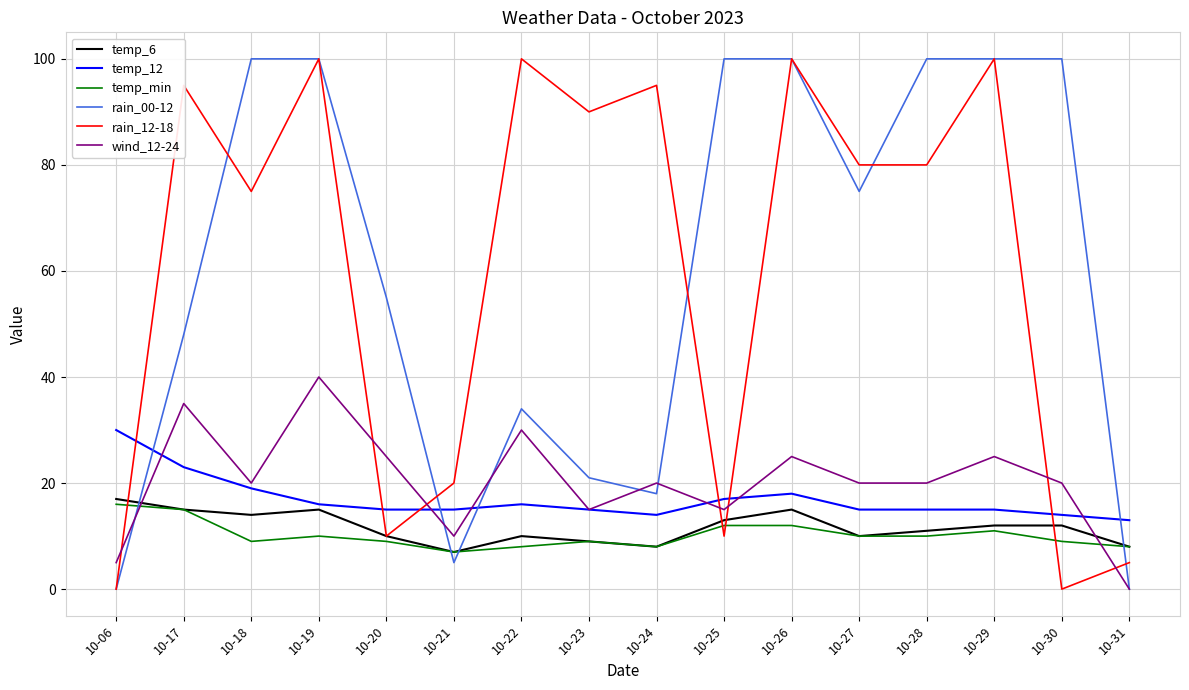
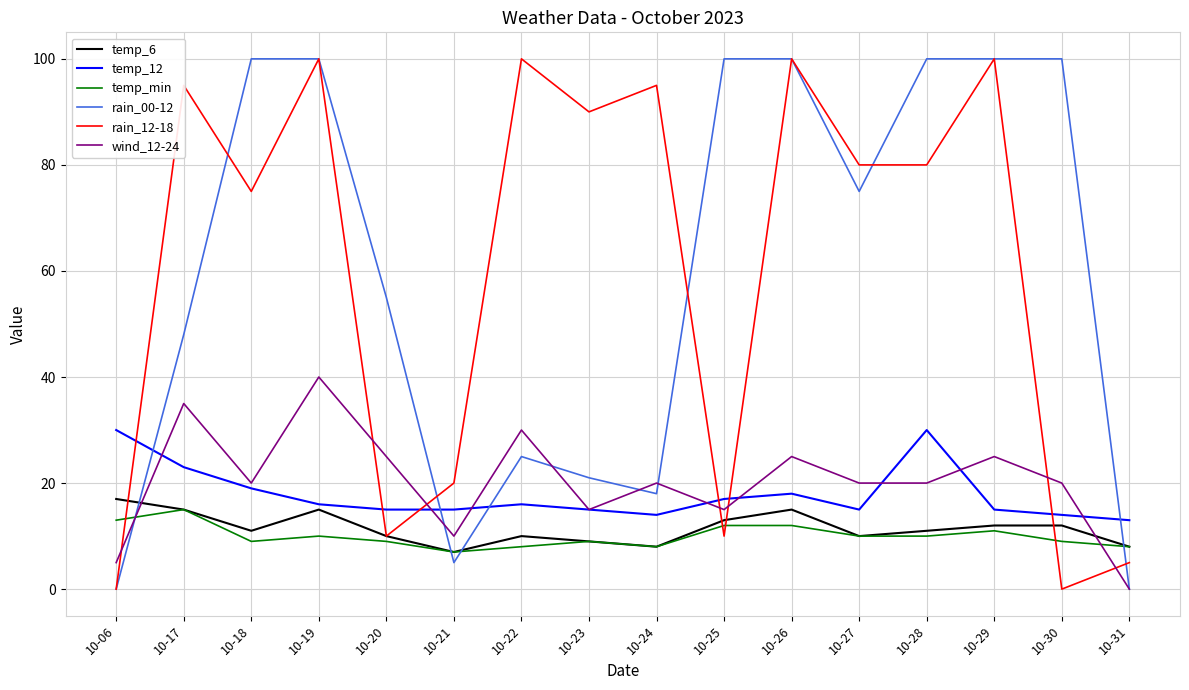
temp_min, 10-06: 16 -> 13
temp_6, 10-18: 14 -> 11
rain_00-12, 10-22: 34 -> 25
temp_12, 10-28: 15 -> 30
